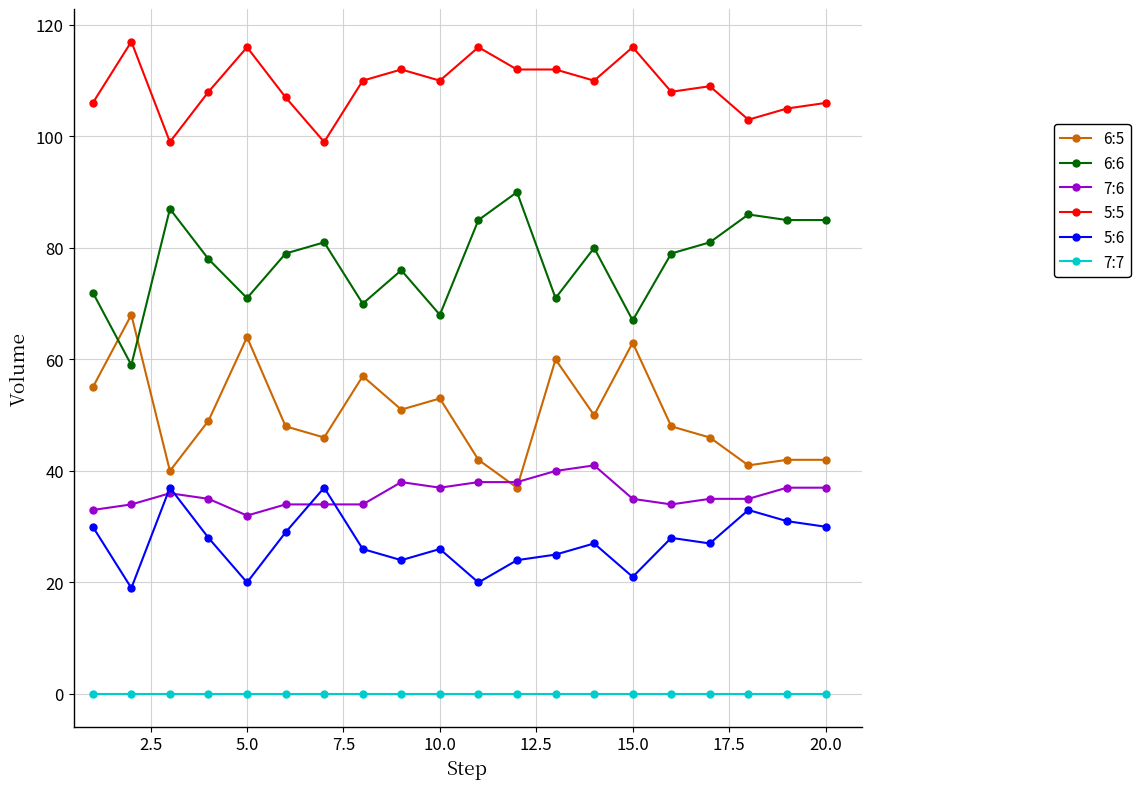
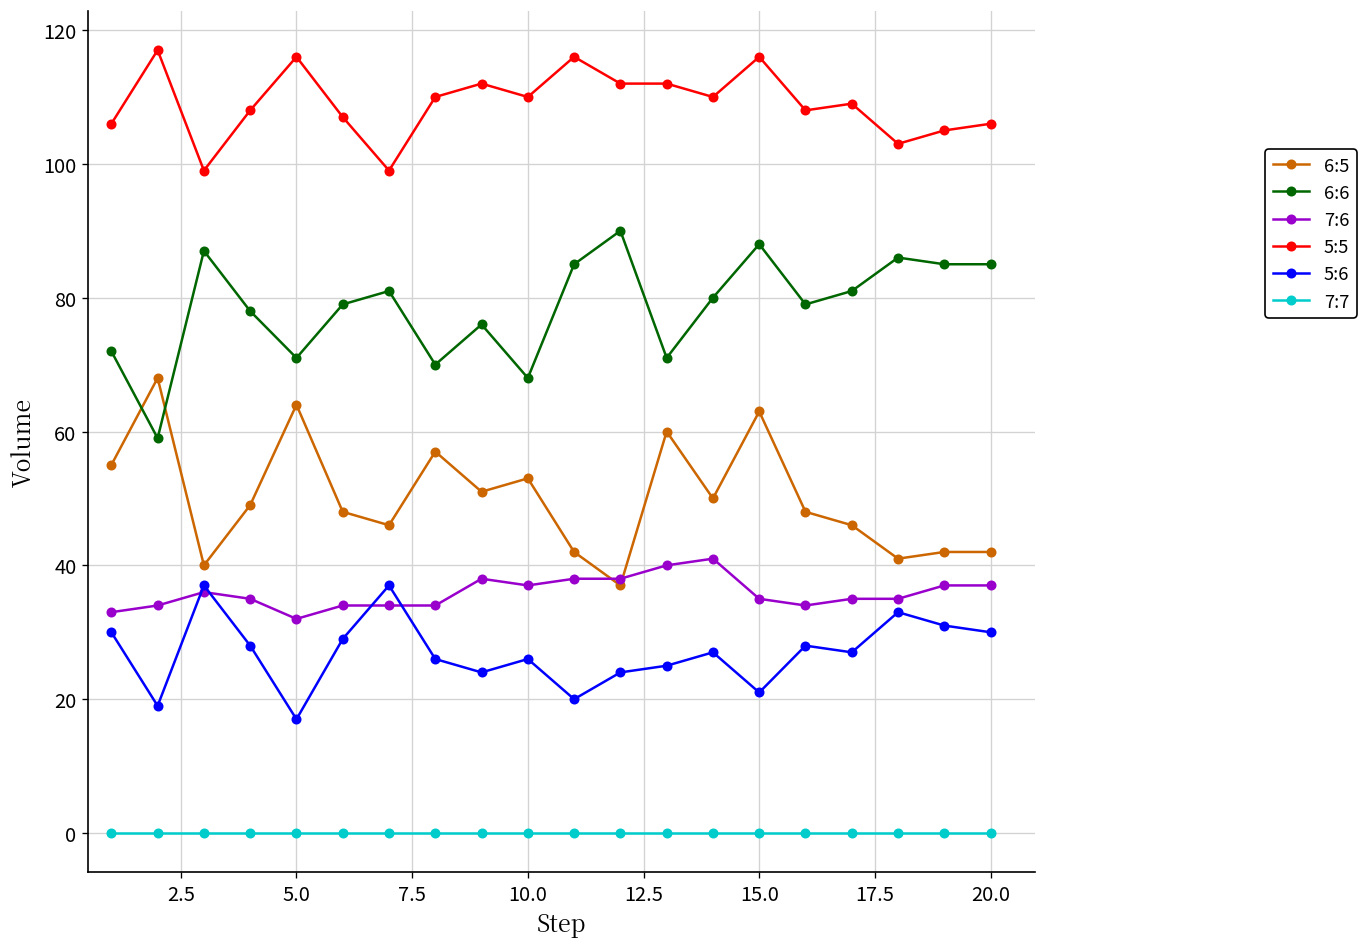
5:6, 5.0: 20 -> 17
6:6, 15.0: 67 -> 88
